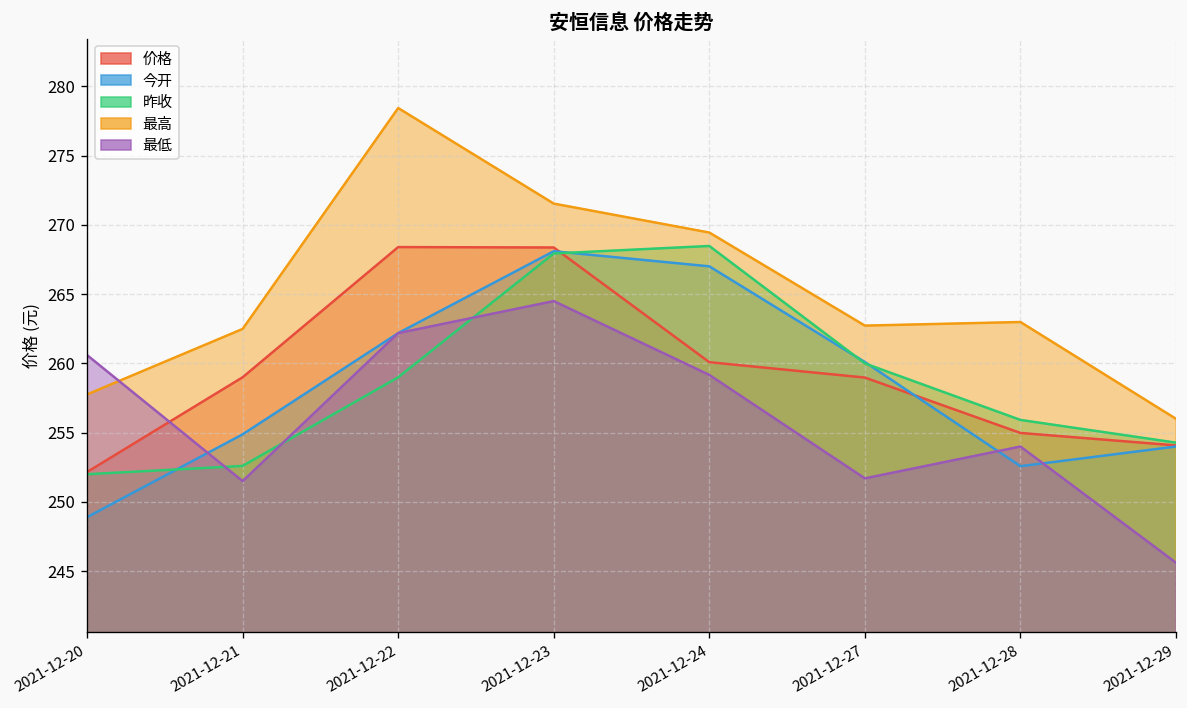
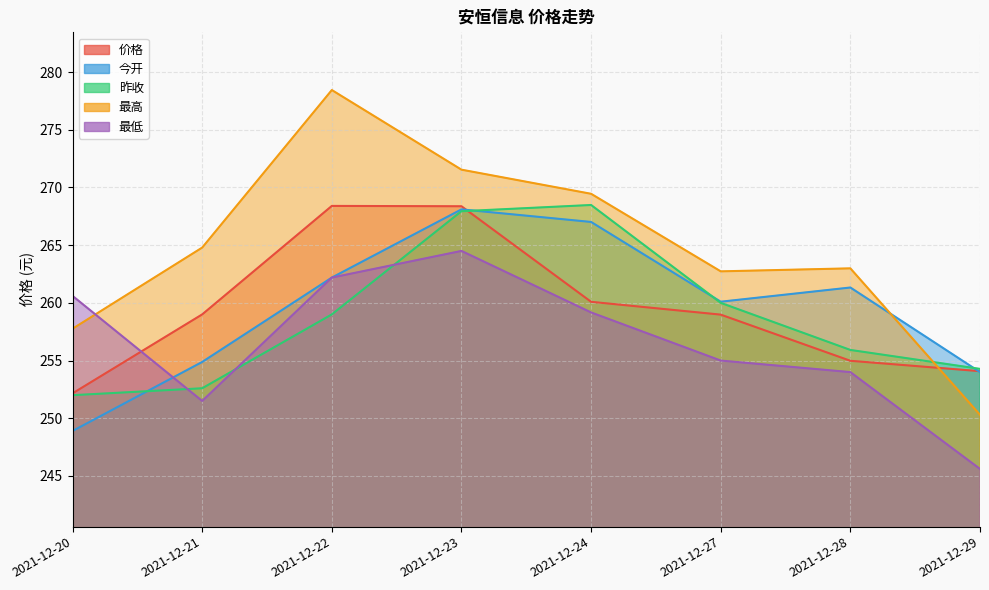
最高, 2021-12-21: 262.5 -> 264.8
最低, 2021-12-27: 251.7 -> 255.0
今开, 2021-12-28: 252.6 -> 261.3
最高, 2021-12-29: 256.0 -> 250.3
